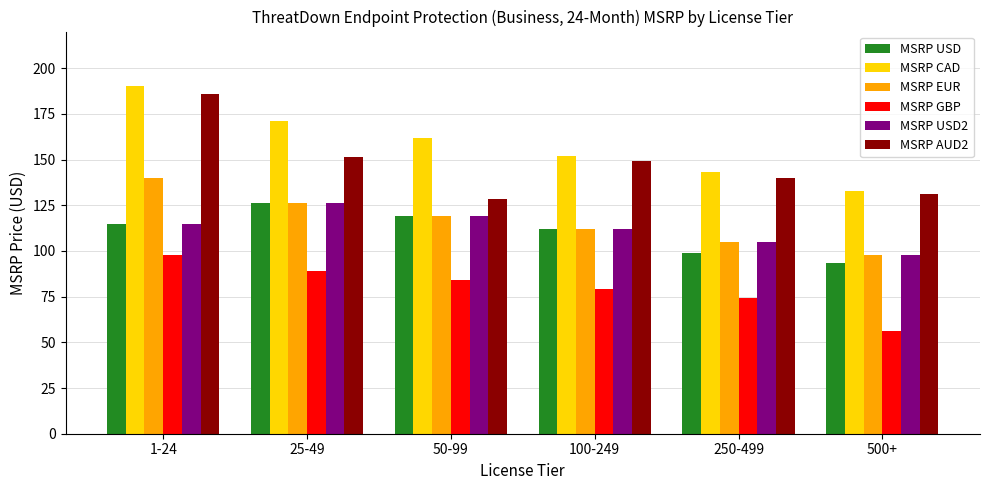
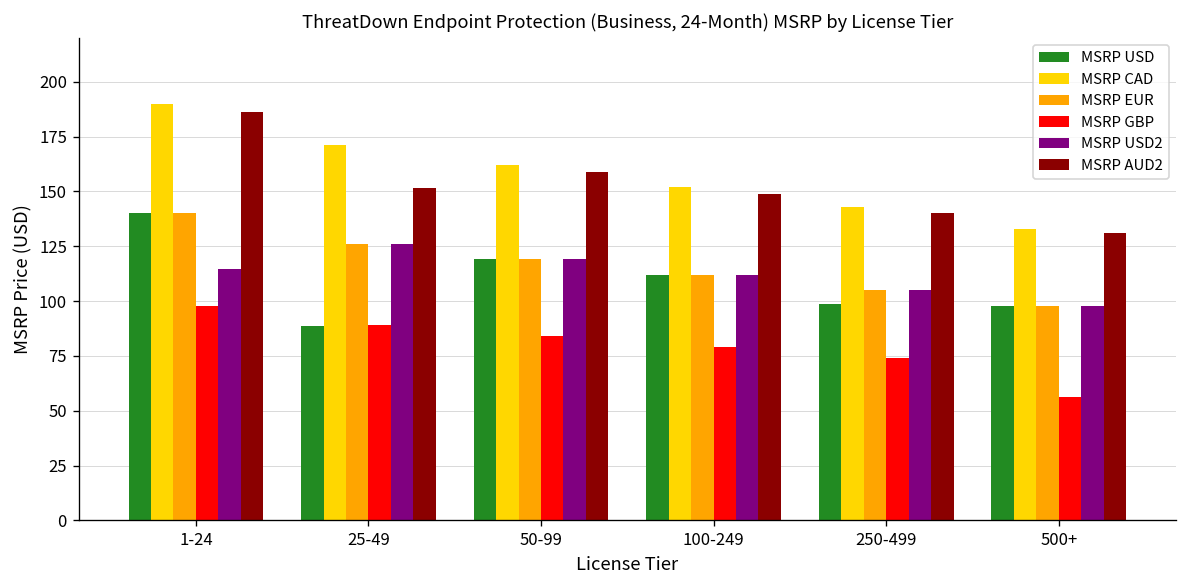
MSRP USD, 1-24: 115 -> 140
MSRP USD, 25-49: 126 -> 89
MSRP AUD2, 50-99: 129 -> 159
MSRP USD, 500+: 93 -> 98
